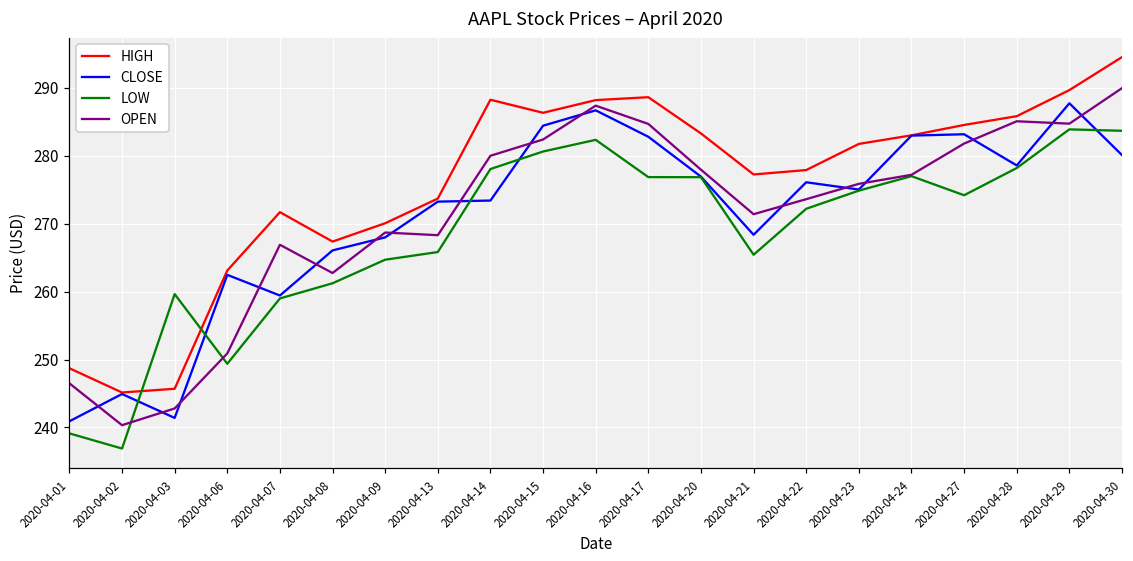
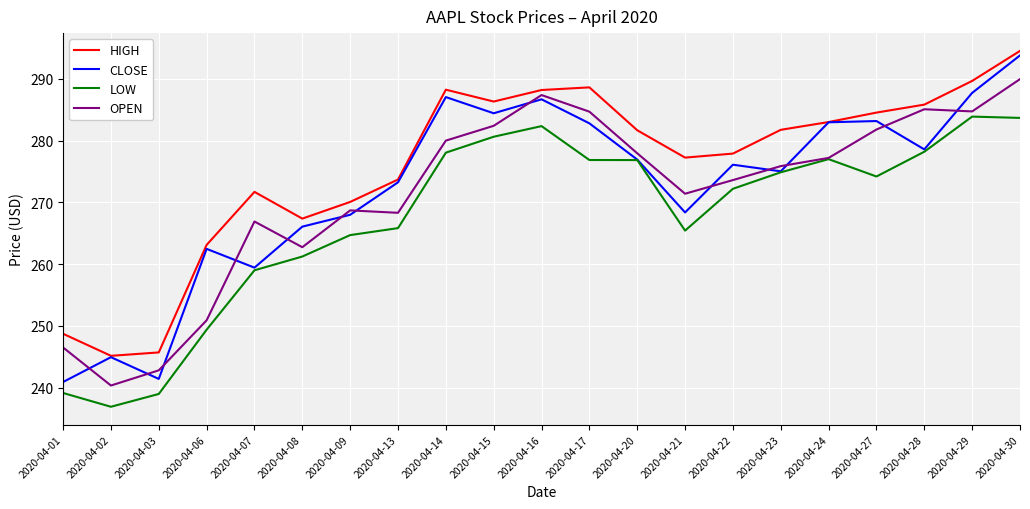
LOW, 2020-04-03: 260 -> 239
CLOSE, 2020-04-14: 273 -> 287
HIGH, 2020-04-20: 283 -> 282
CLOSE, 2020-04-30: 280 -> 294
